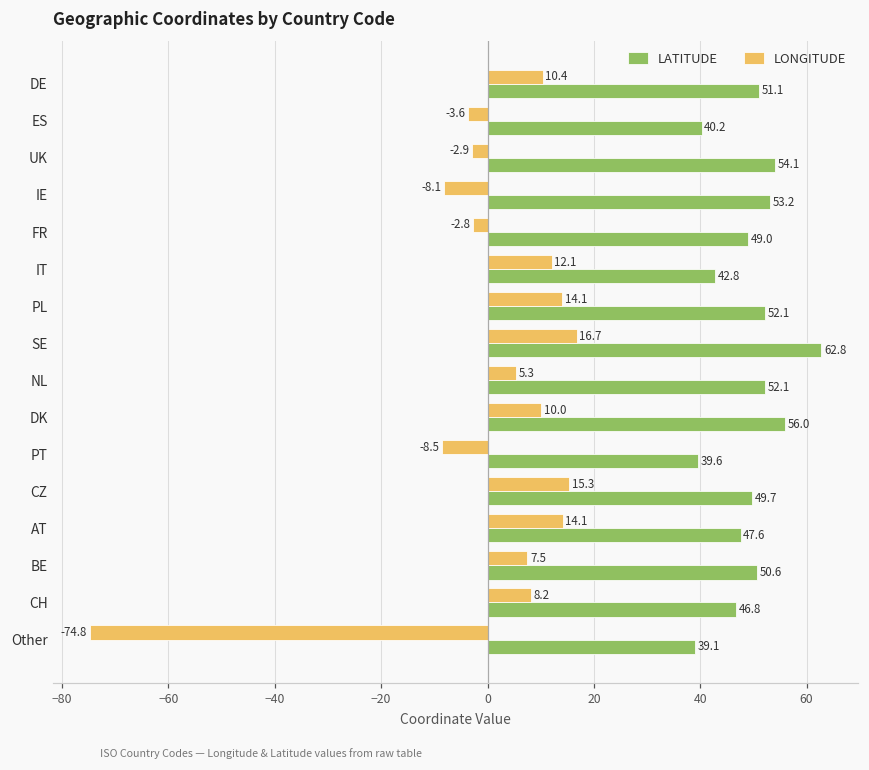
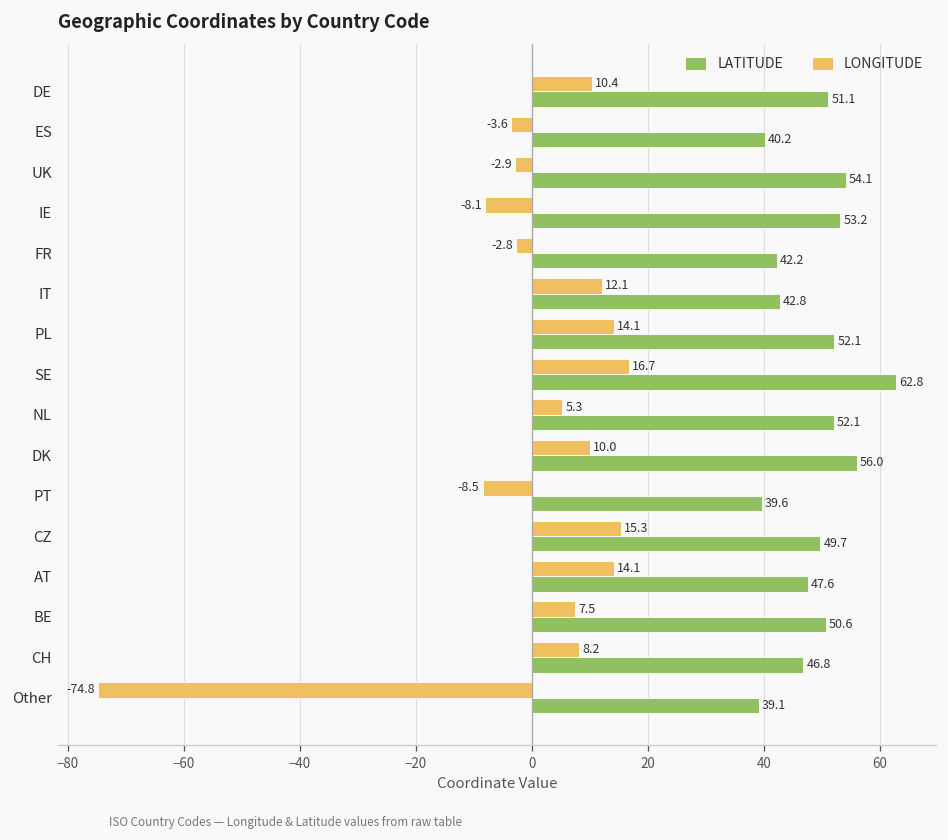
LATITUDE, FR: 49.0 -> 42.2
